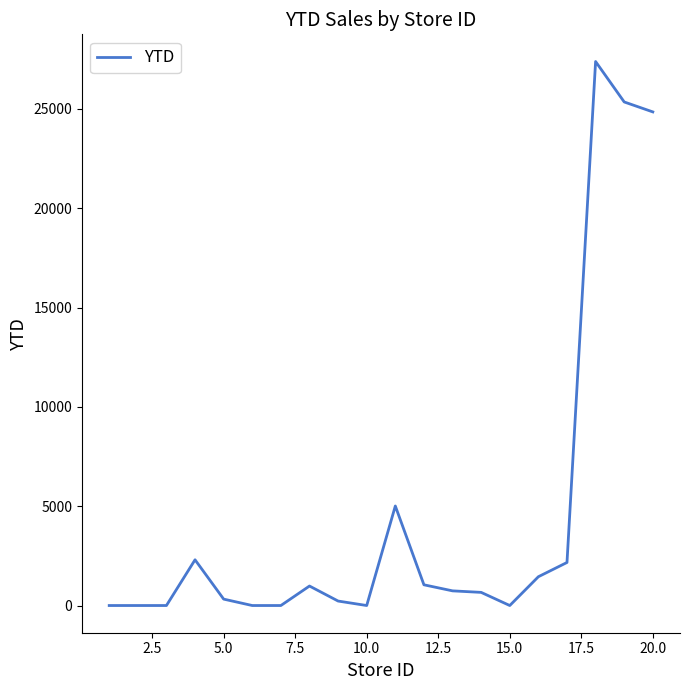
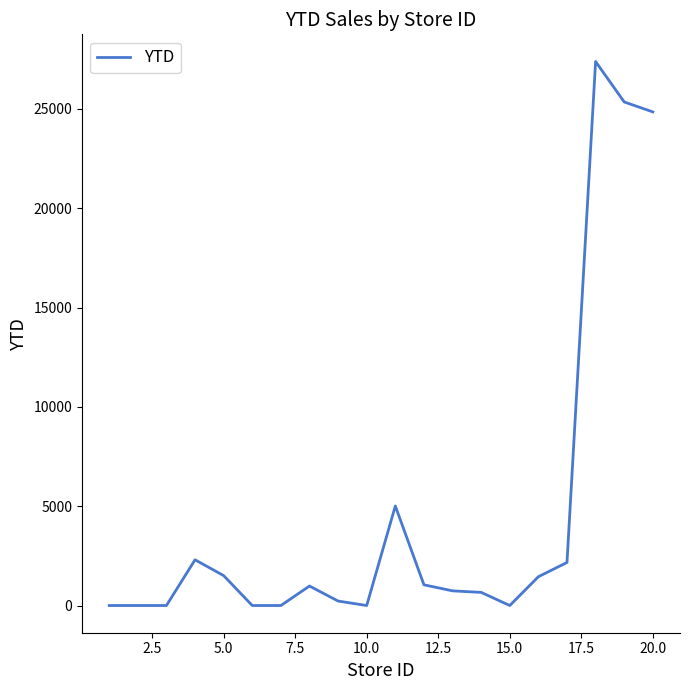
5.0: 300 -> 1500
